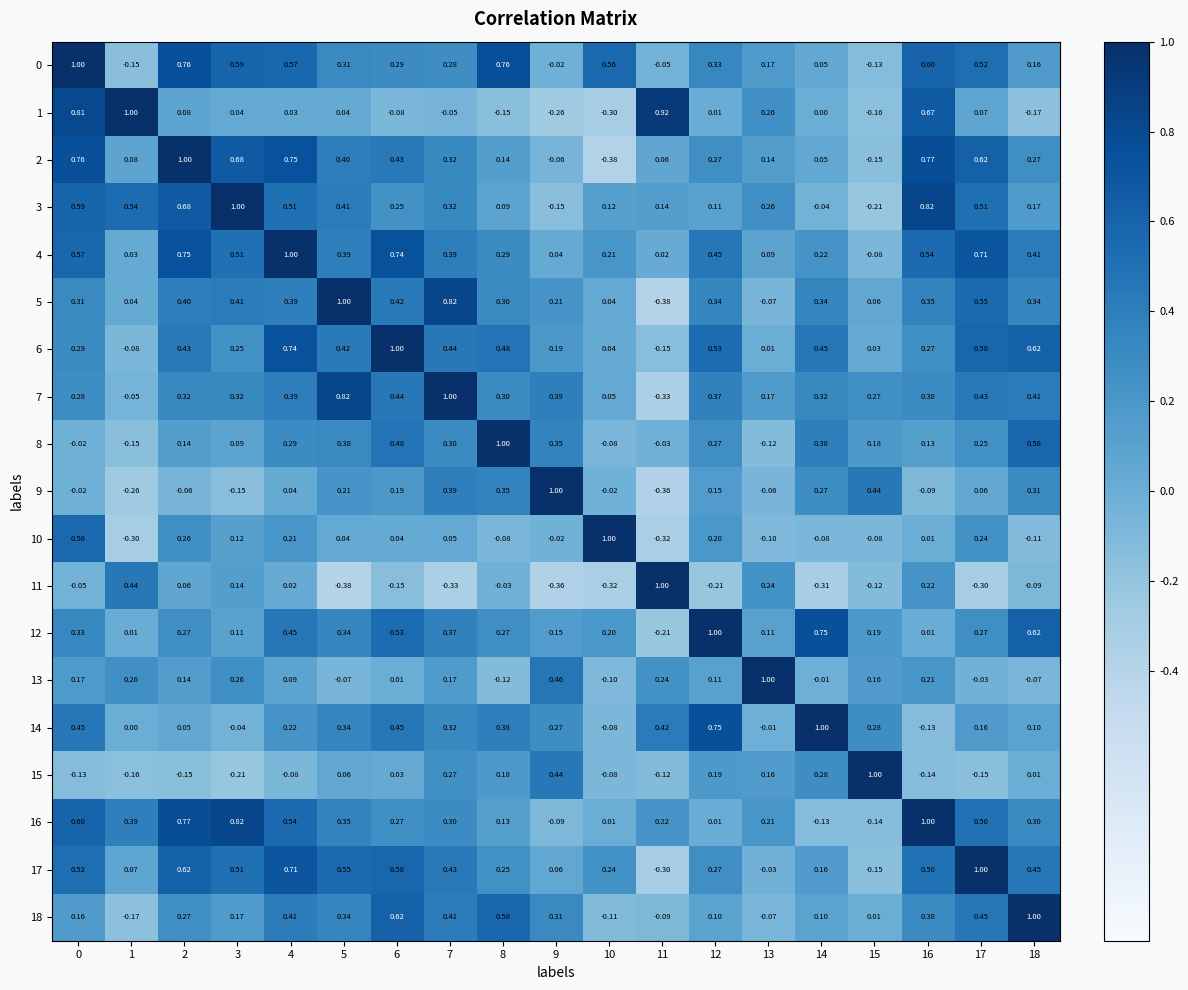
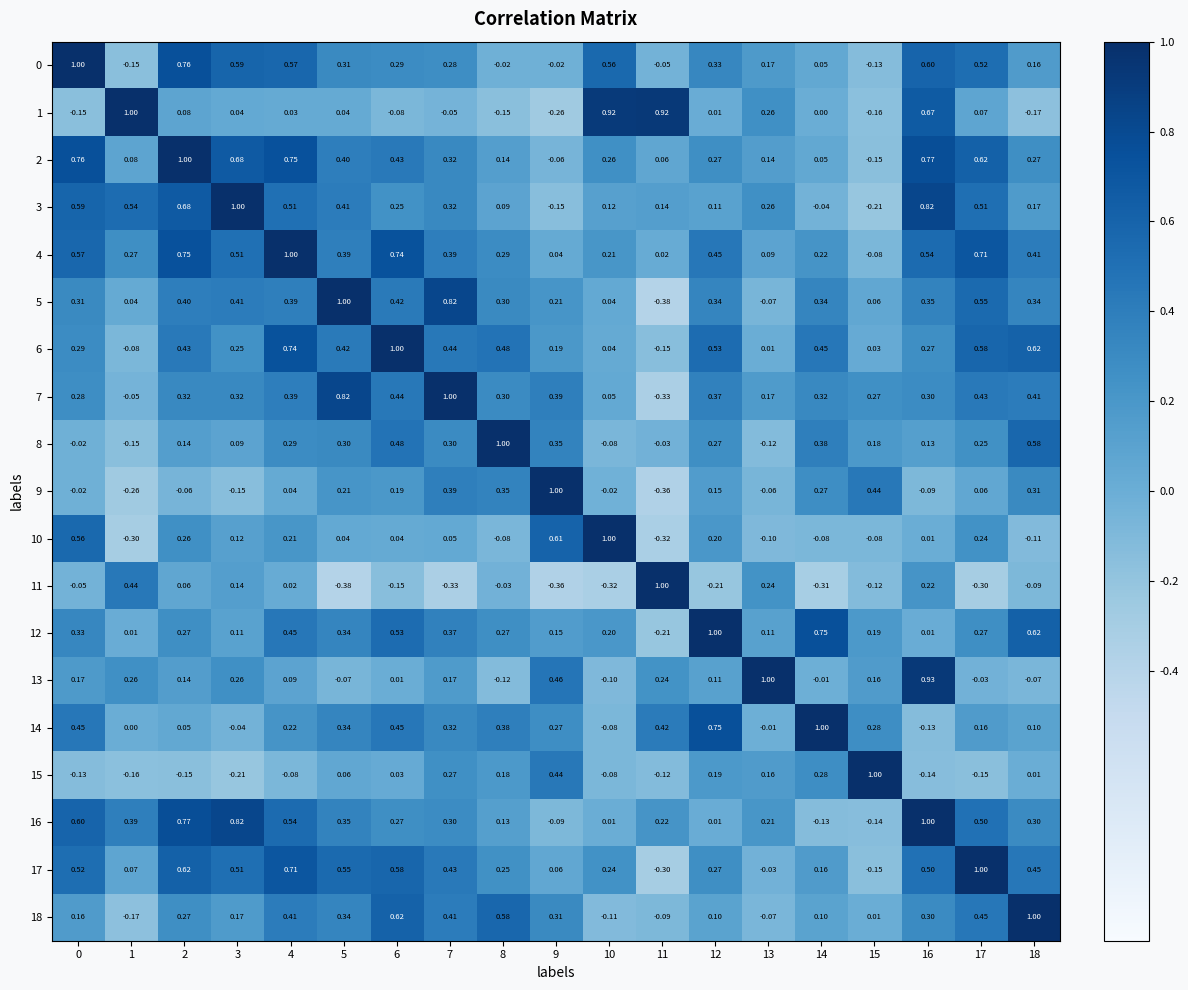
0, 8: 0.76 -> -0.02
1, 0: 0.81 -> -0.15
1, 10: -0.30 -> 0.92
2, 10: -0.38 -> 0.26
4, 1: 0.03 -> 0.27
10, 9: -0.02 -> 0.61
13, 16: 0.21 -> 0.93
